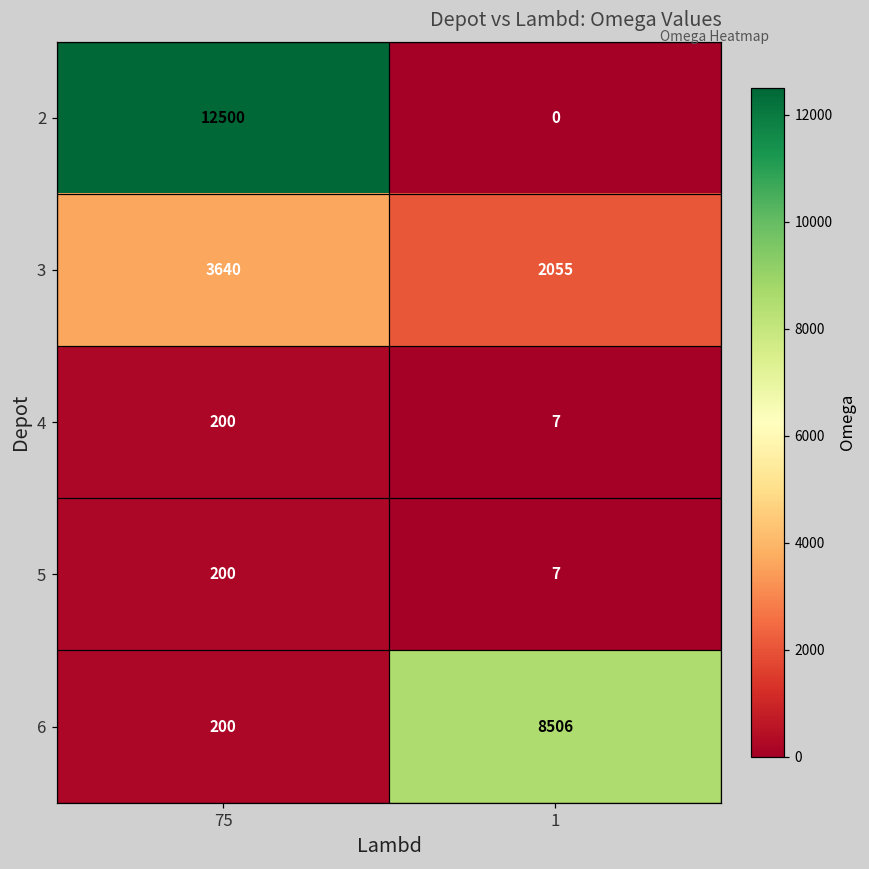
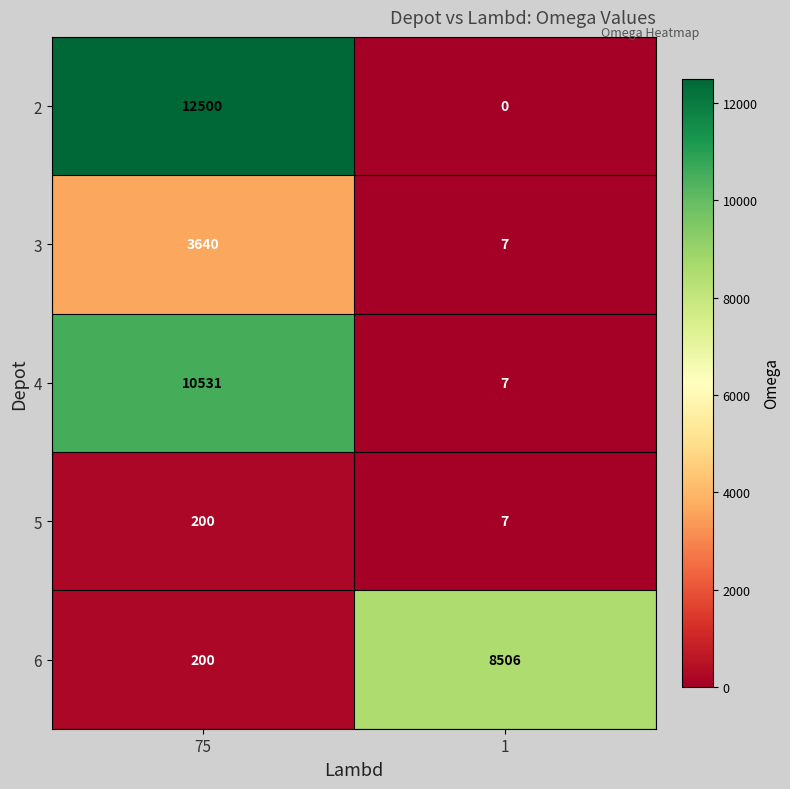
3, 1: 2055 -> 7
4, 75: 200 -> 10531
